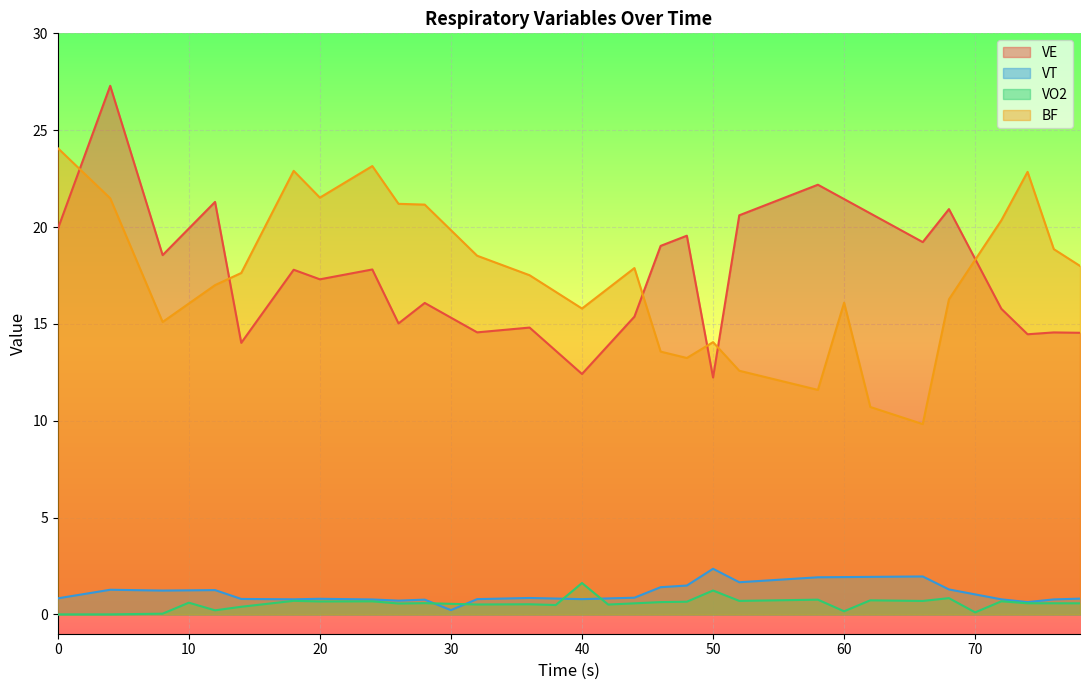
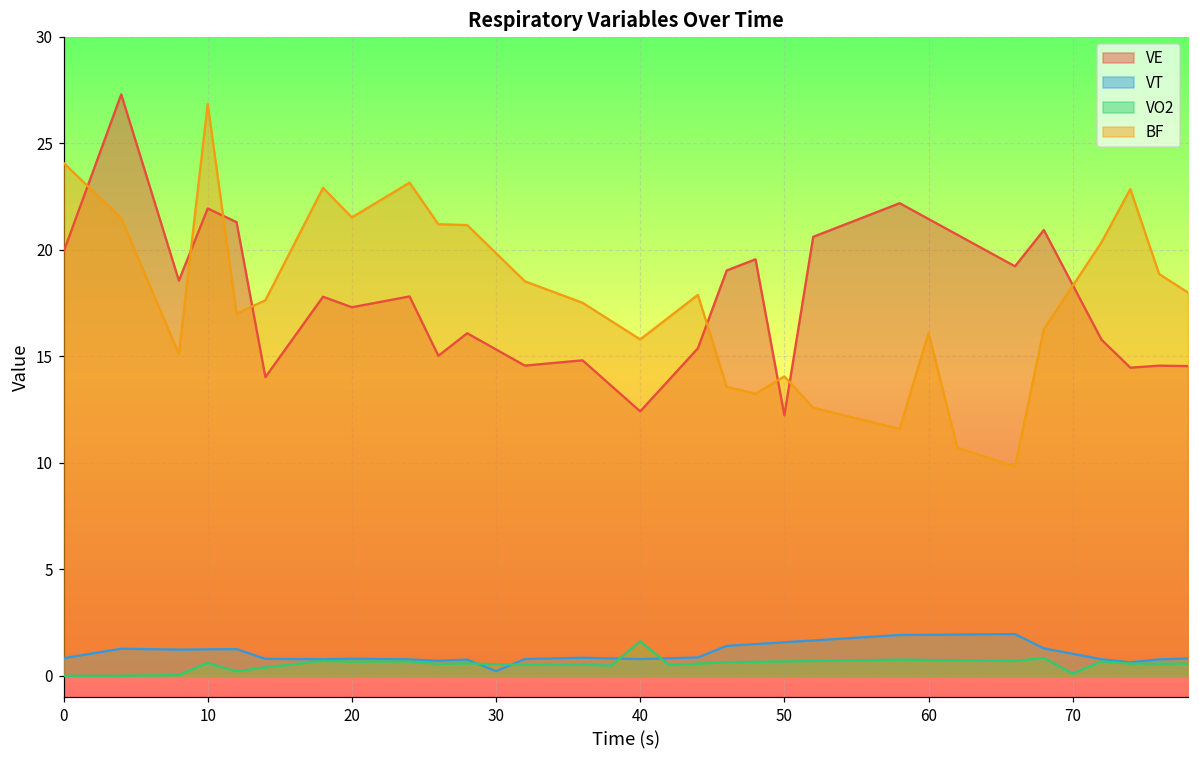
VE, 10: 19.9 -> 21.9
BF, 10: 16.0 -> 26.8
VT, 50: 2.4 -> 1.6
VO2, 50: 1.2 -> 0.7
VO2, 60: 0.2 -> 0.7
